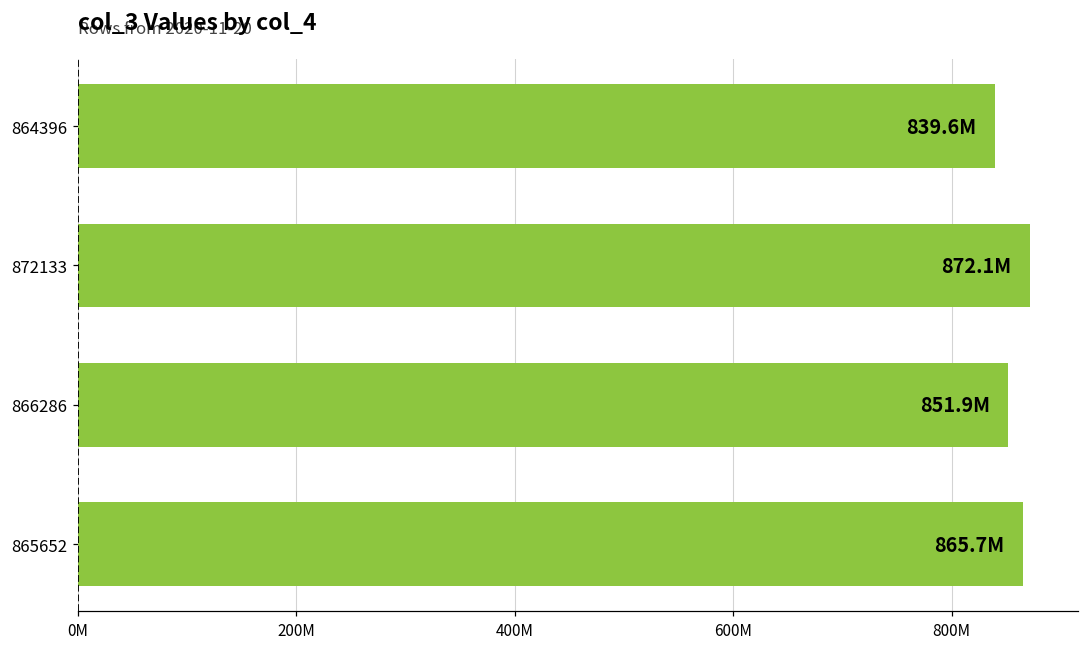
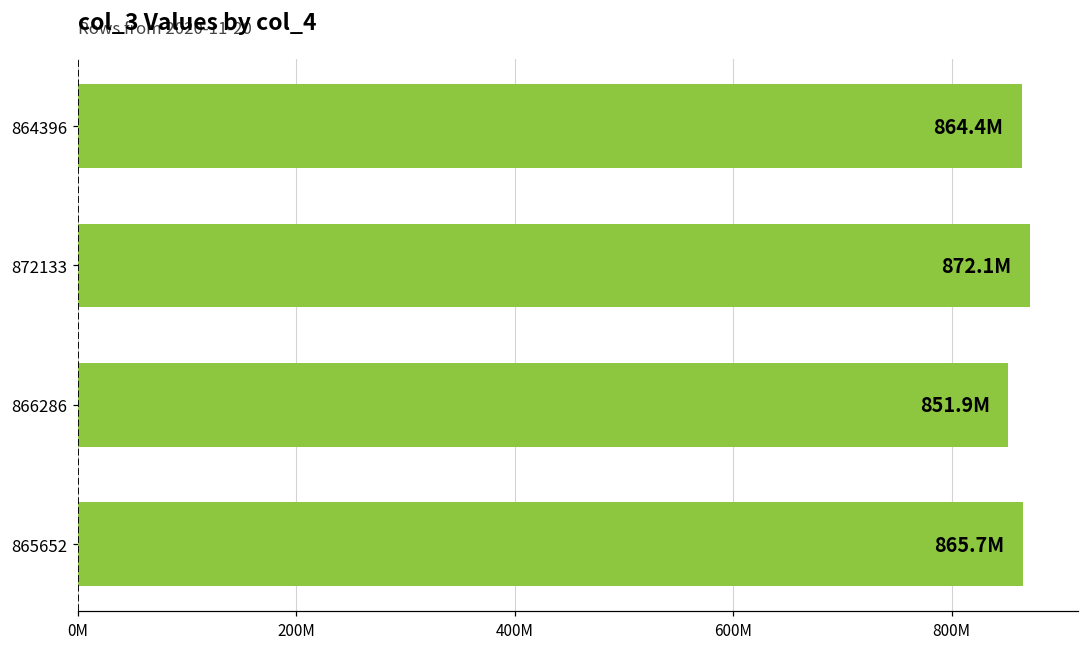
864396: 839.6M -> 864.4M
